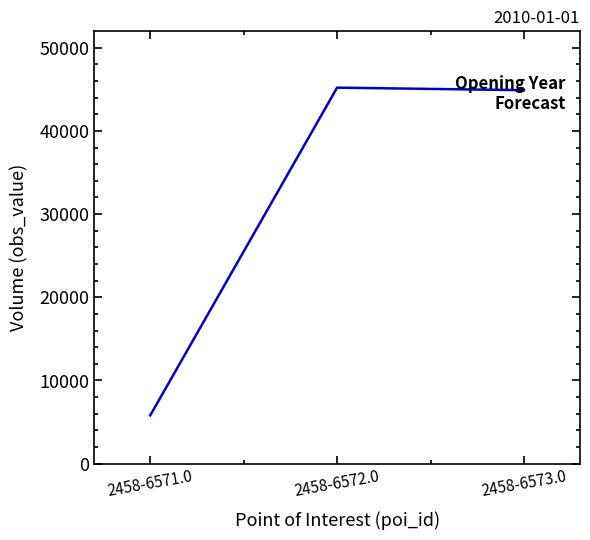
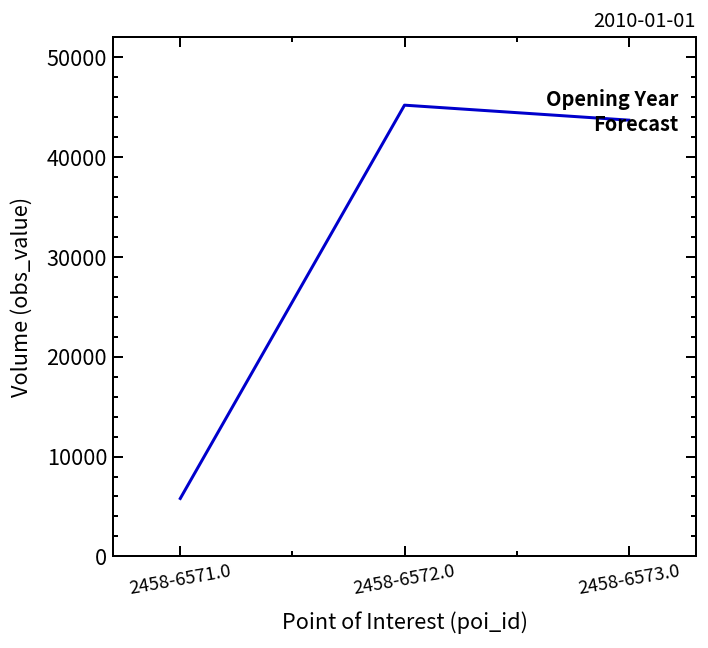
2458-6573.0: 45000 -> 44000
